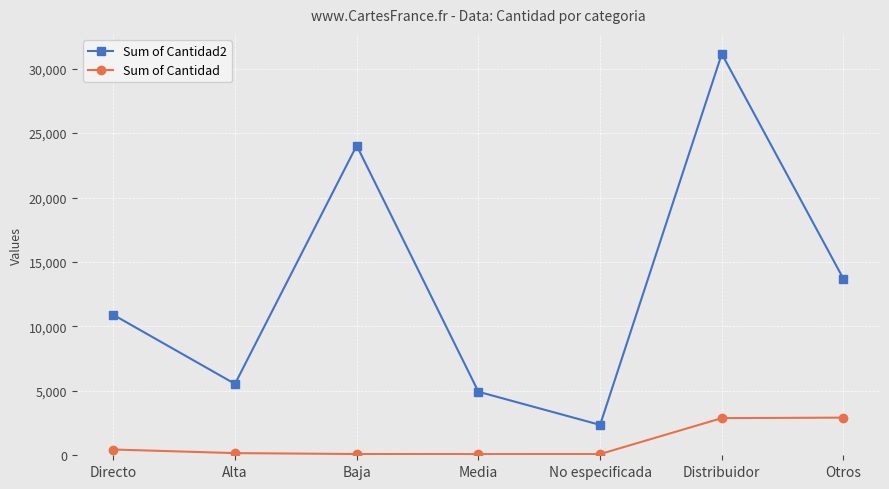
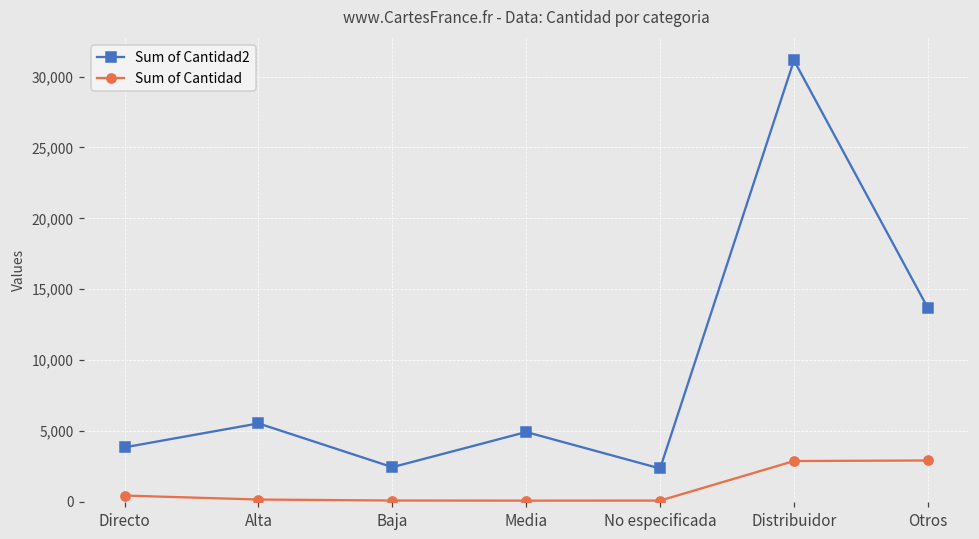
Sum of Cantidad2, Directo: 10,900 -> 3,900
Sum of Cantidad2, Baja: 24,000 -> 2,500
